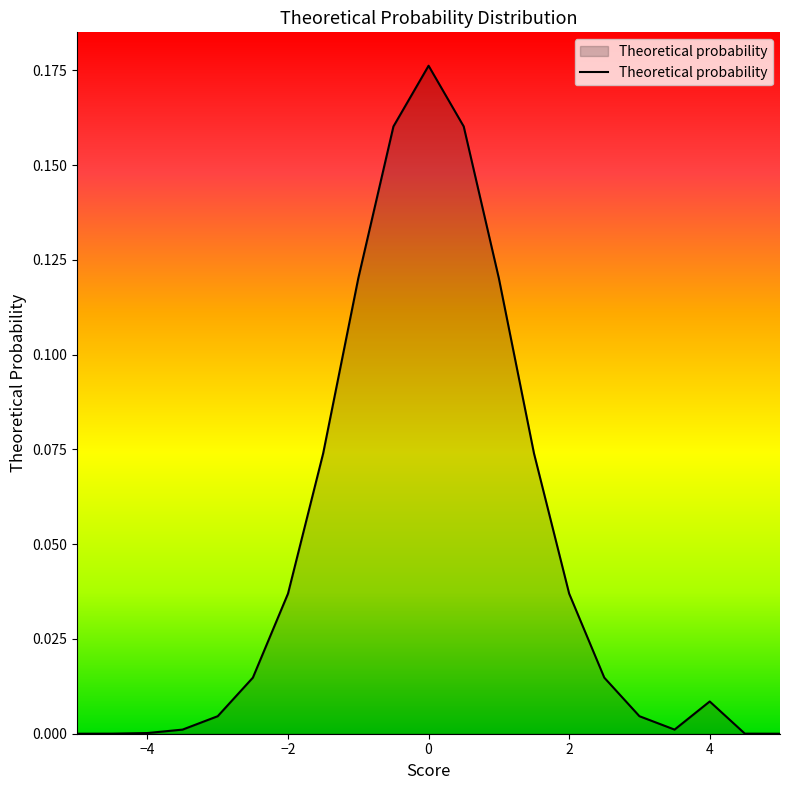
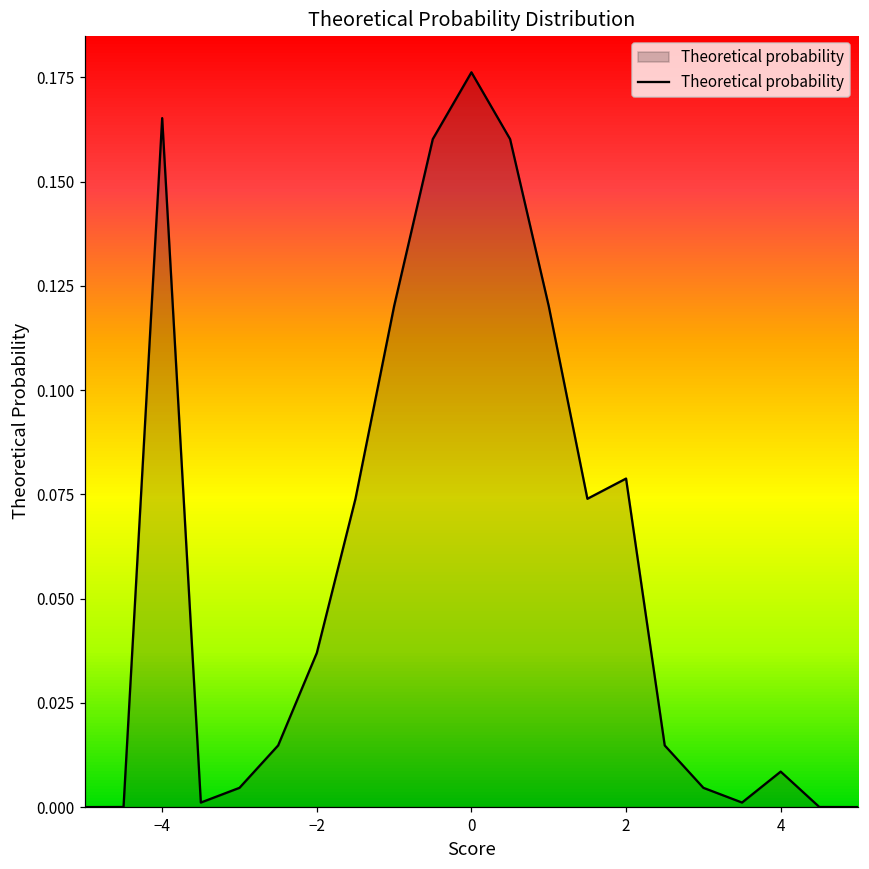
−4: 0.000 -> 0.165
2: 0.037 -> 0.079
